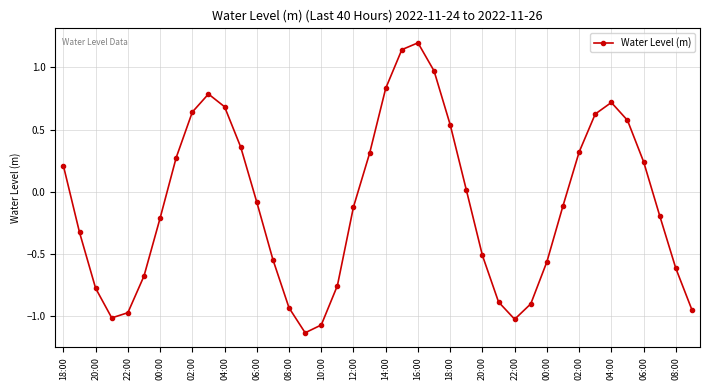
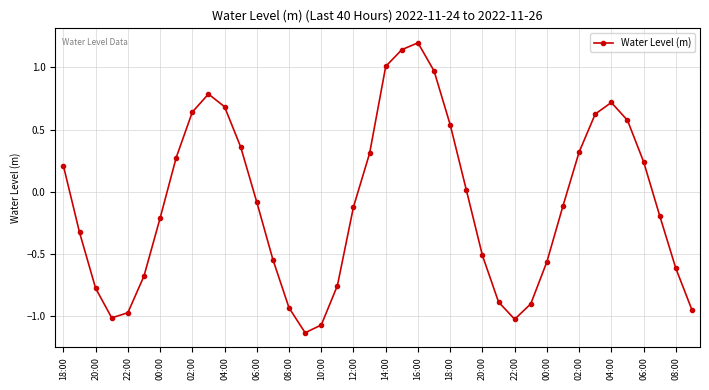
14:00: 0.83 -> 1.01
